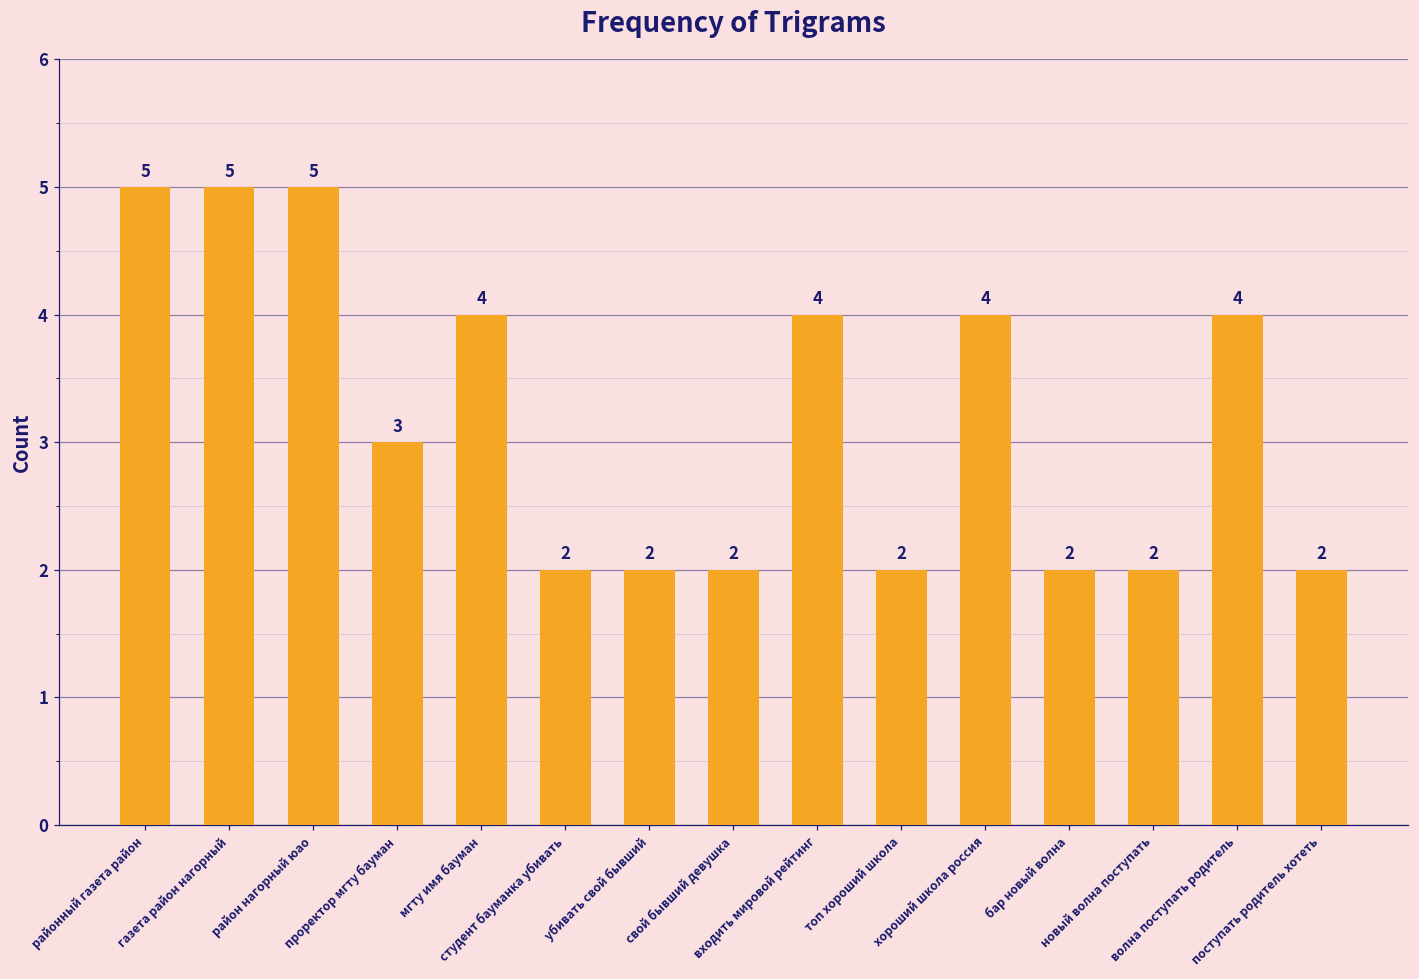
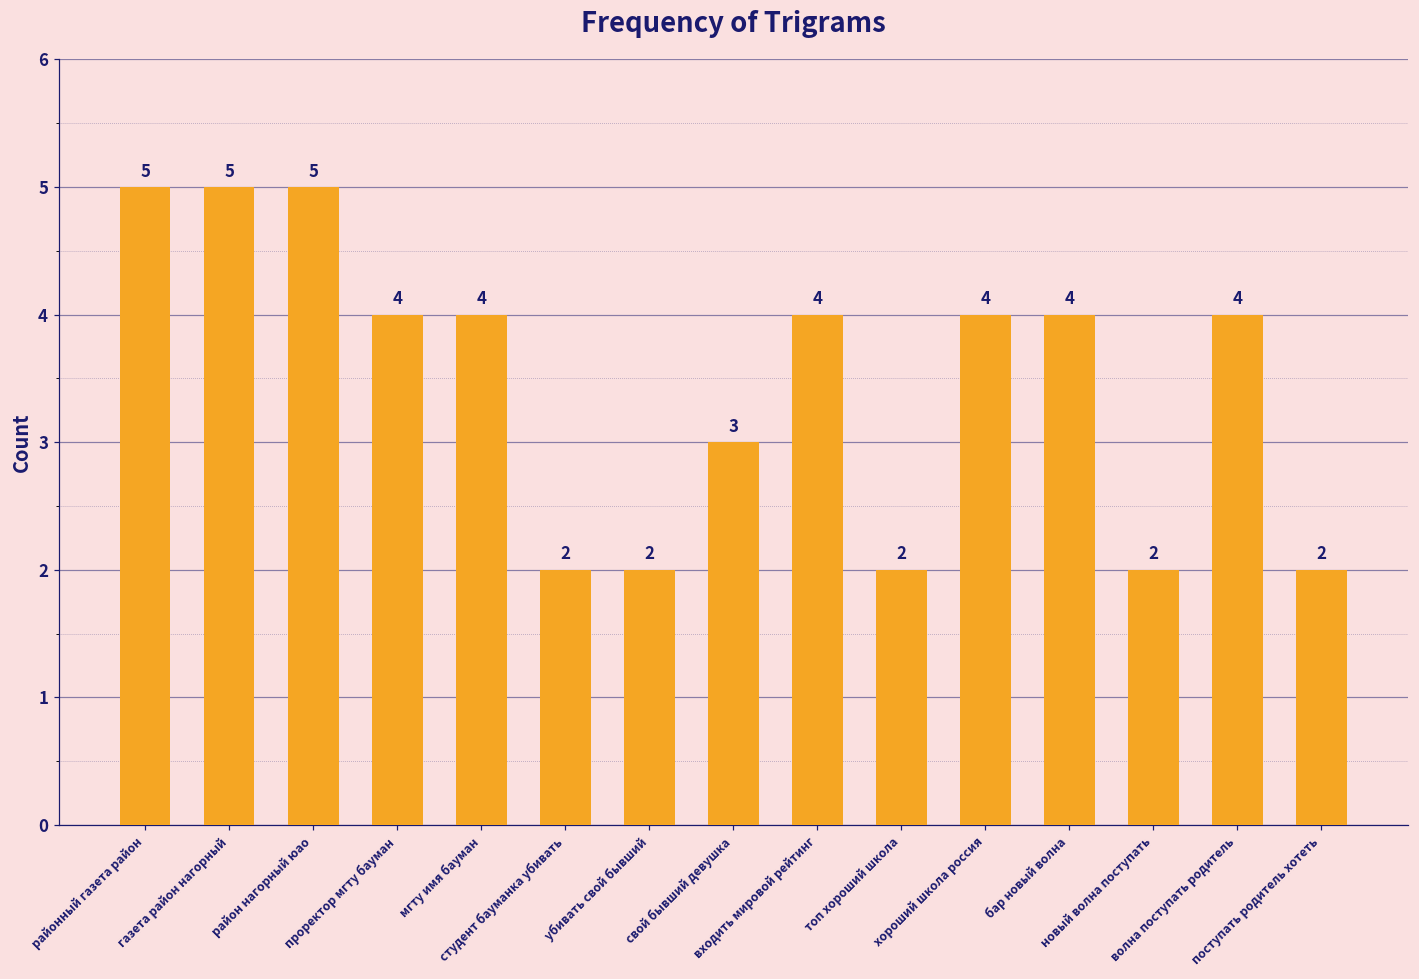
проректор мгту бауман: 3 -> 4
свой бывший девушка: 2 -> 3
бар новый волна: 2 -> 4
